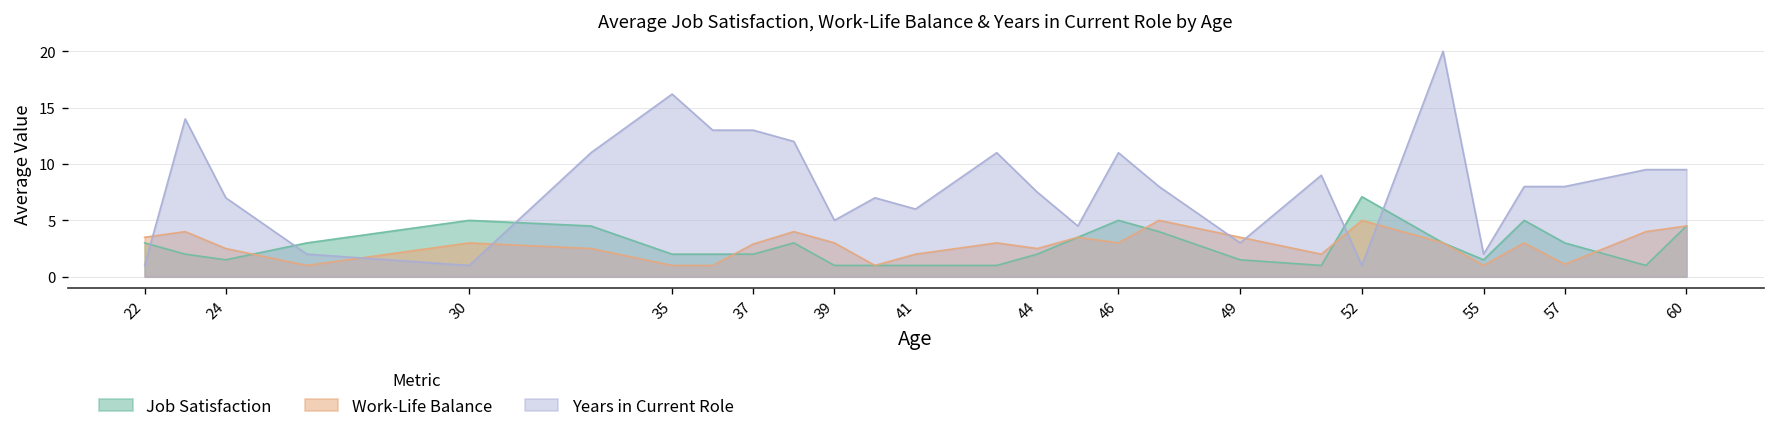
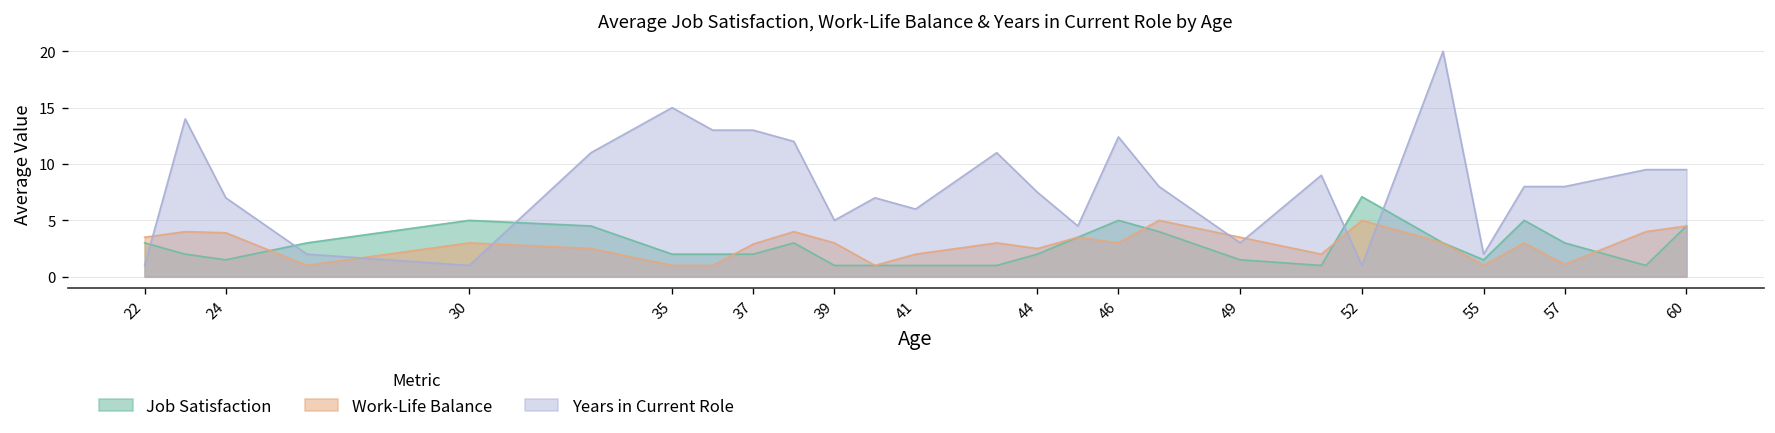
Work-Life Balance, 24: 3 -> 4
Years in Current Role, 35: 16 -> 15
Years in Current Role, 46: 11 -> 12
